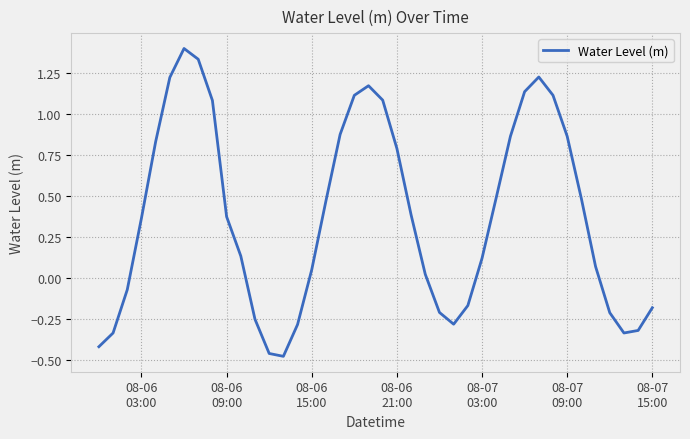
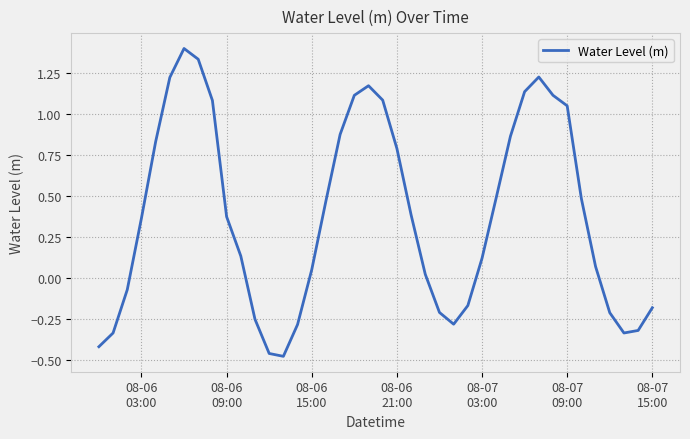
08-07 09:00: 0.87 -> 1.05
